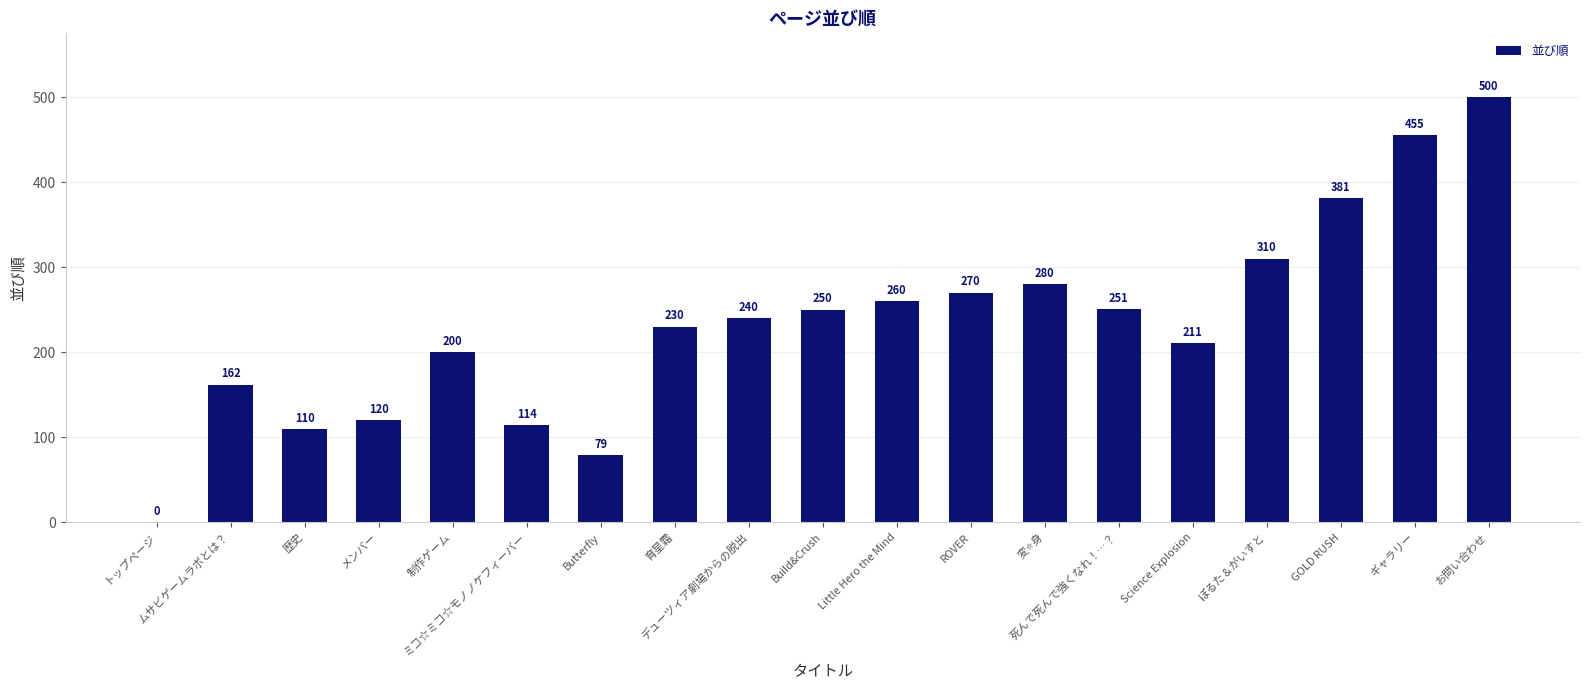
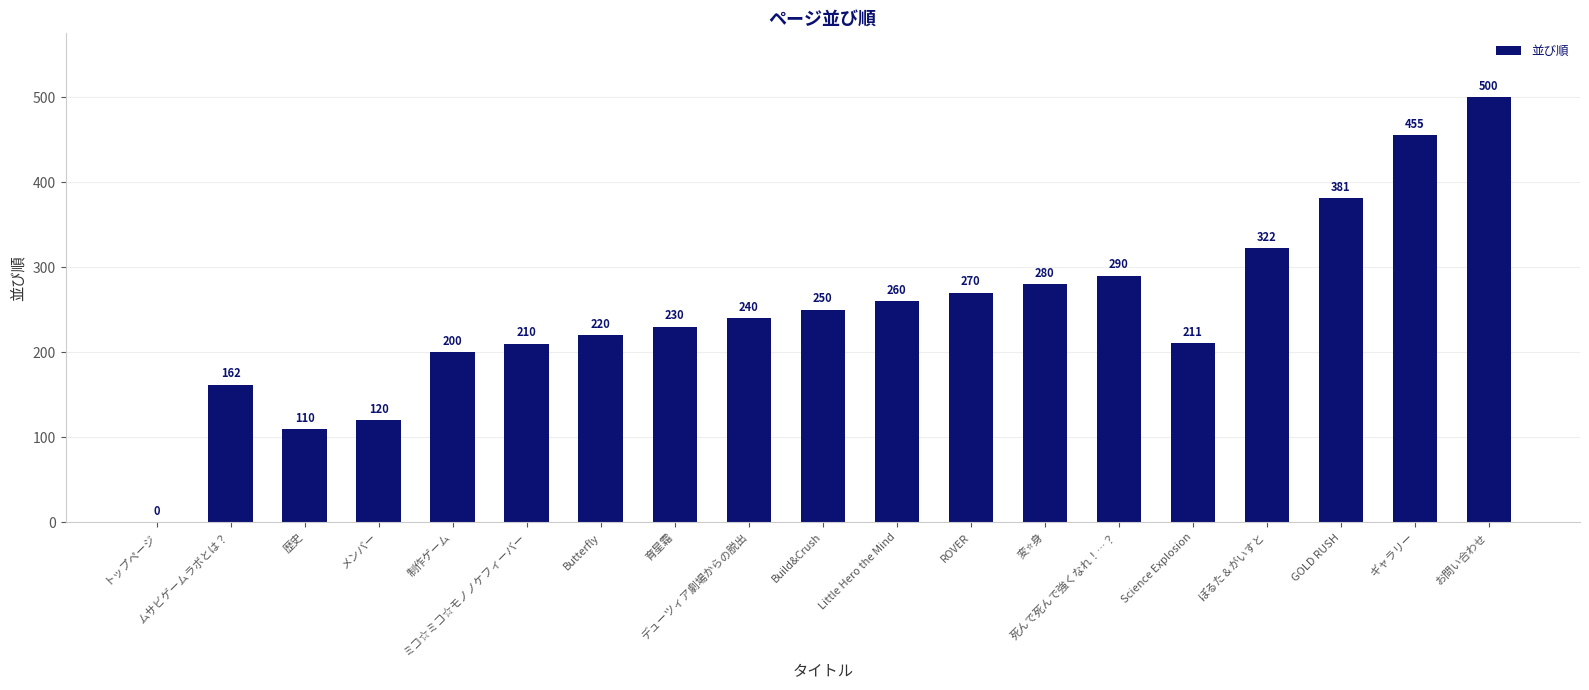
ミコ☆ミコ☆モノノケフィーバー: 114 -> 210
Butterfly: 79 -> 220
死んで死んで強くなれ！…？: 251 -> 290
ぽるた＆がいすと: 310 -> 322
